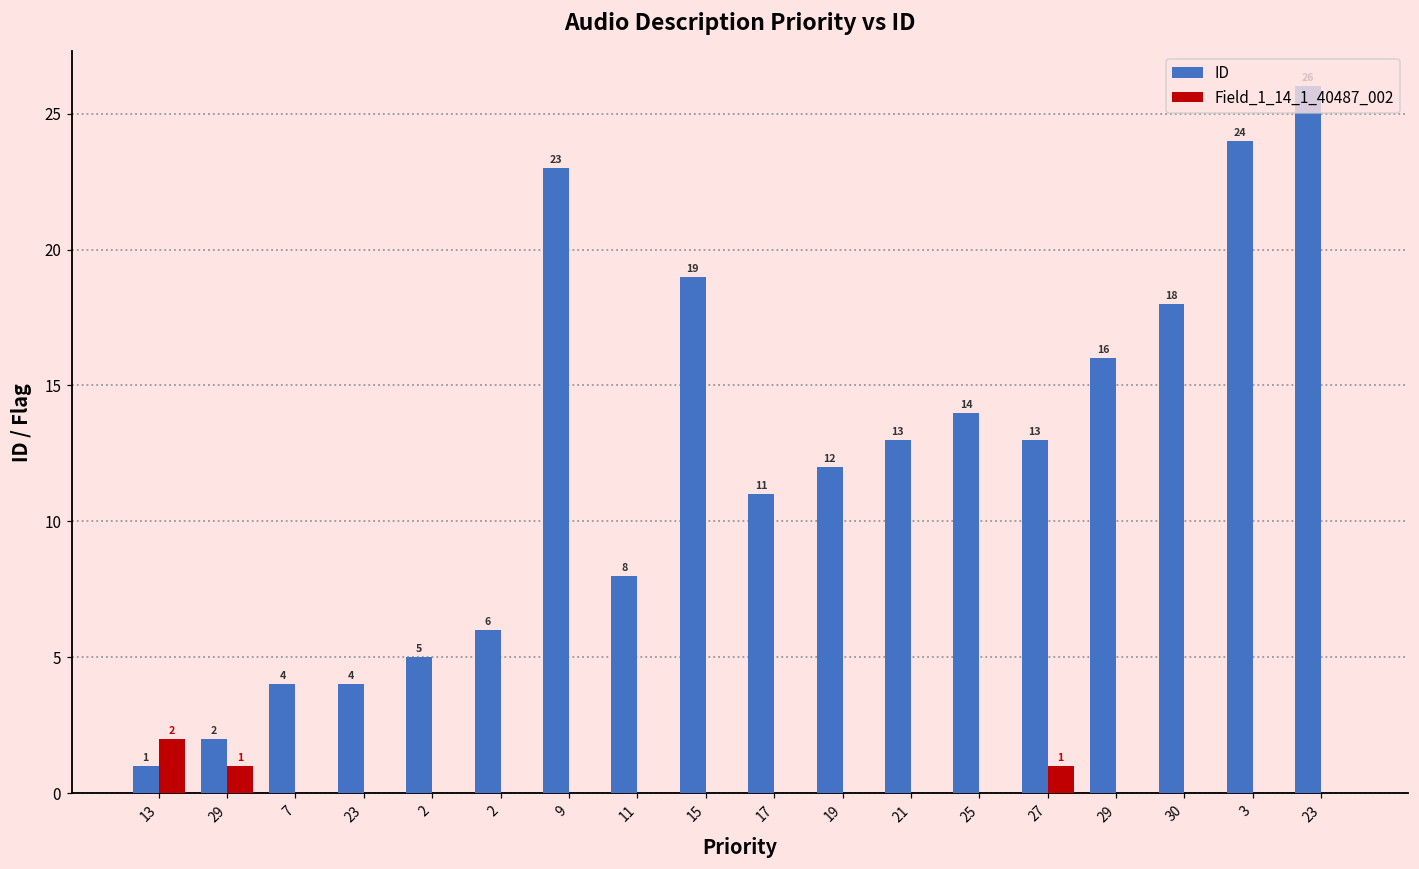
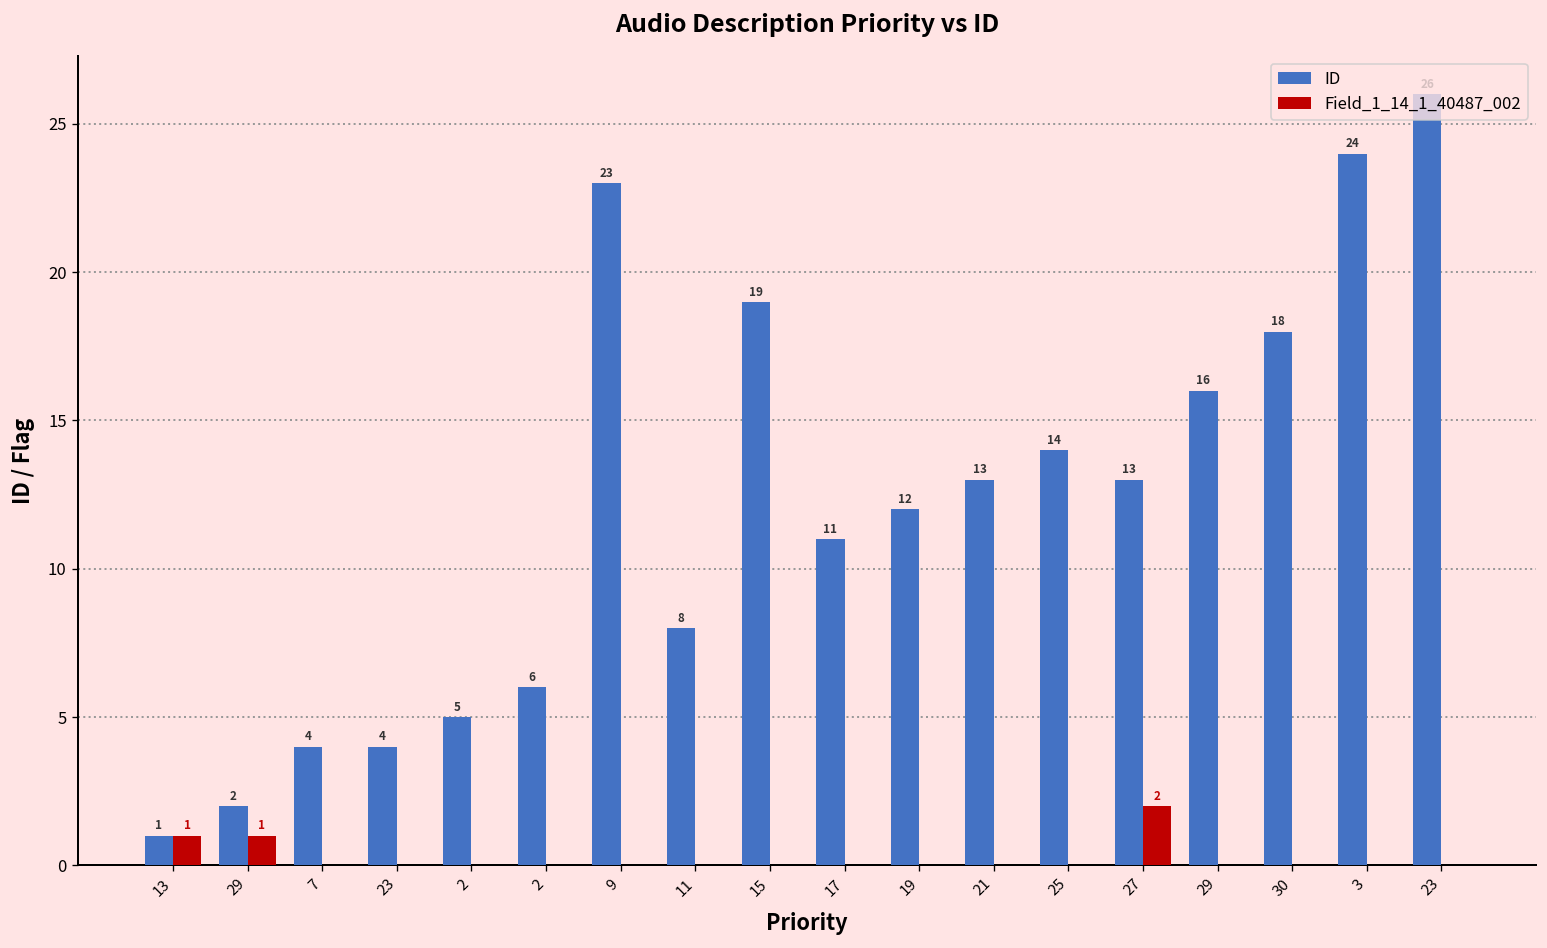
Field_1_14_1_40487_002, 13: 2 -> 1
Field_1_14_1_40487_002, 27: 1 -> 2
